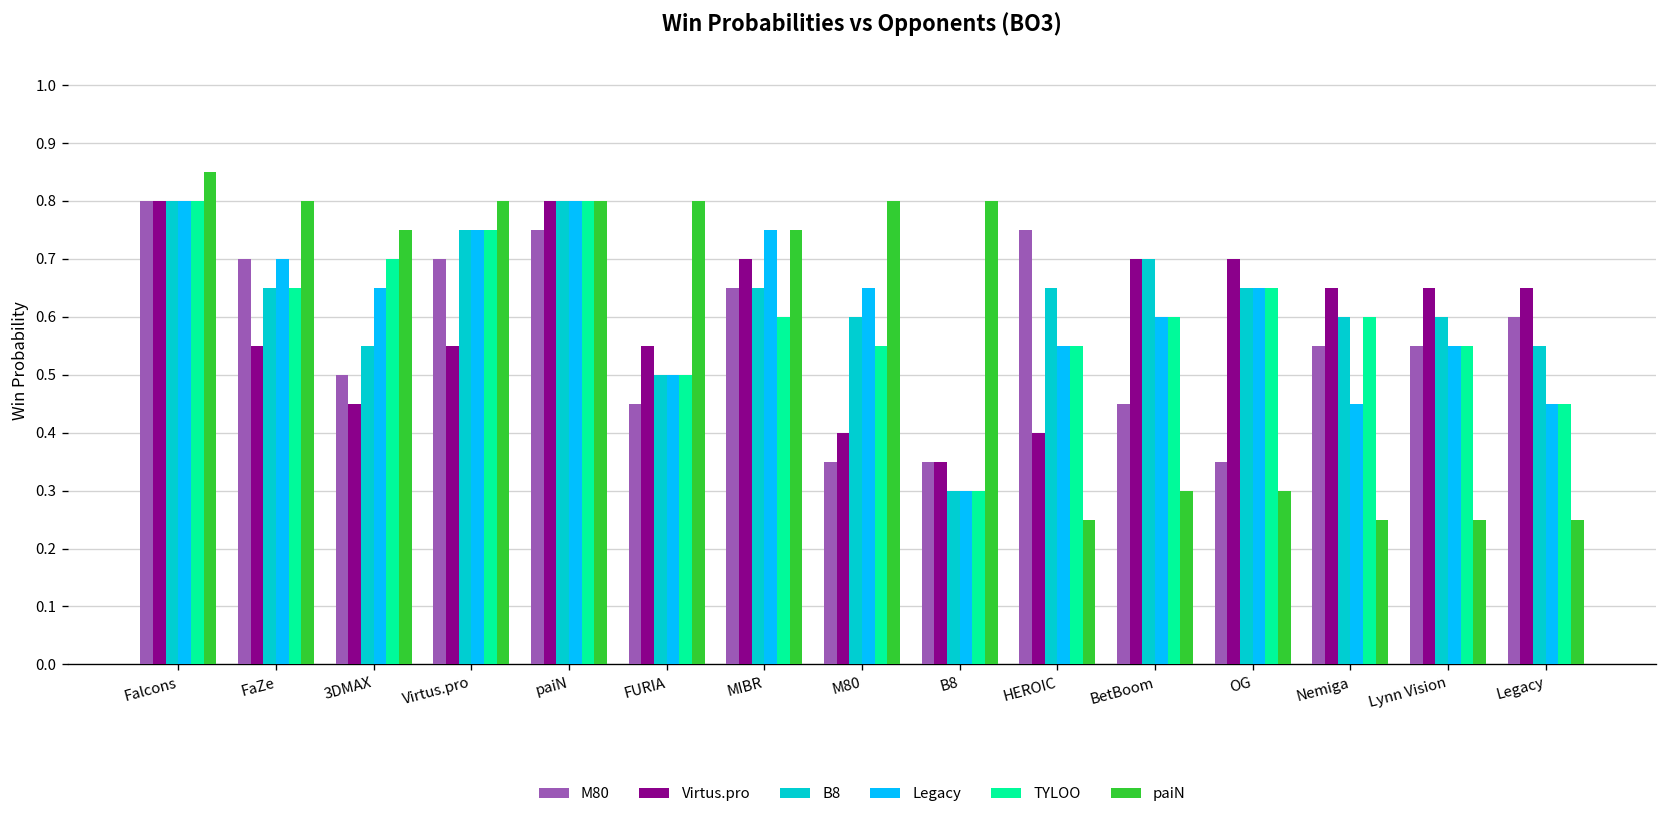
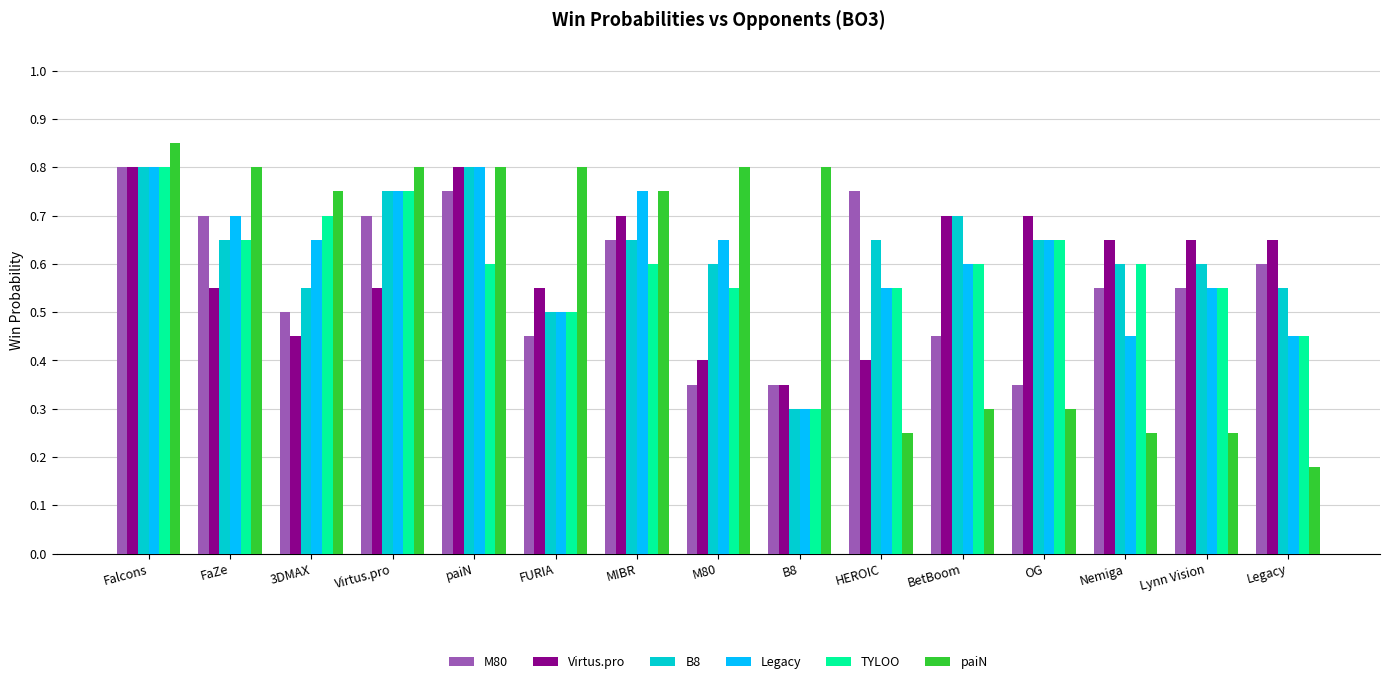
TYLOO, paiN: 0.8 -> 0.6
paiN, Legacy: 0.25 -> 0.18
